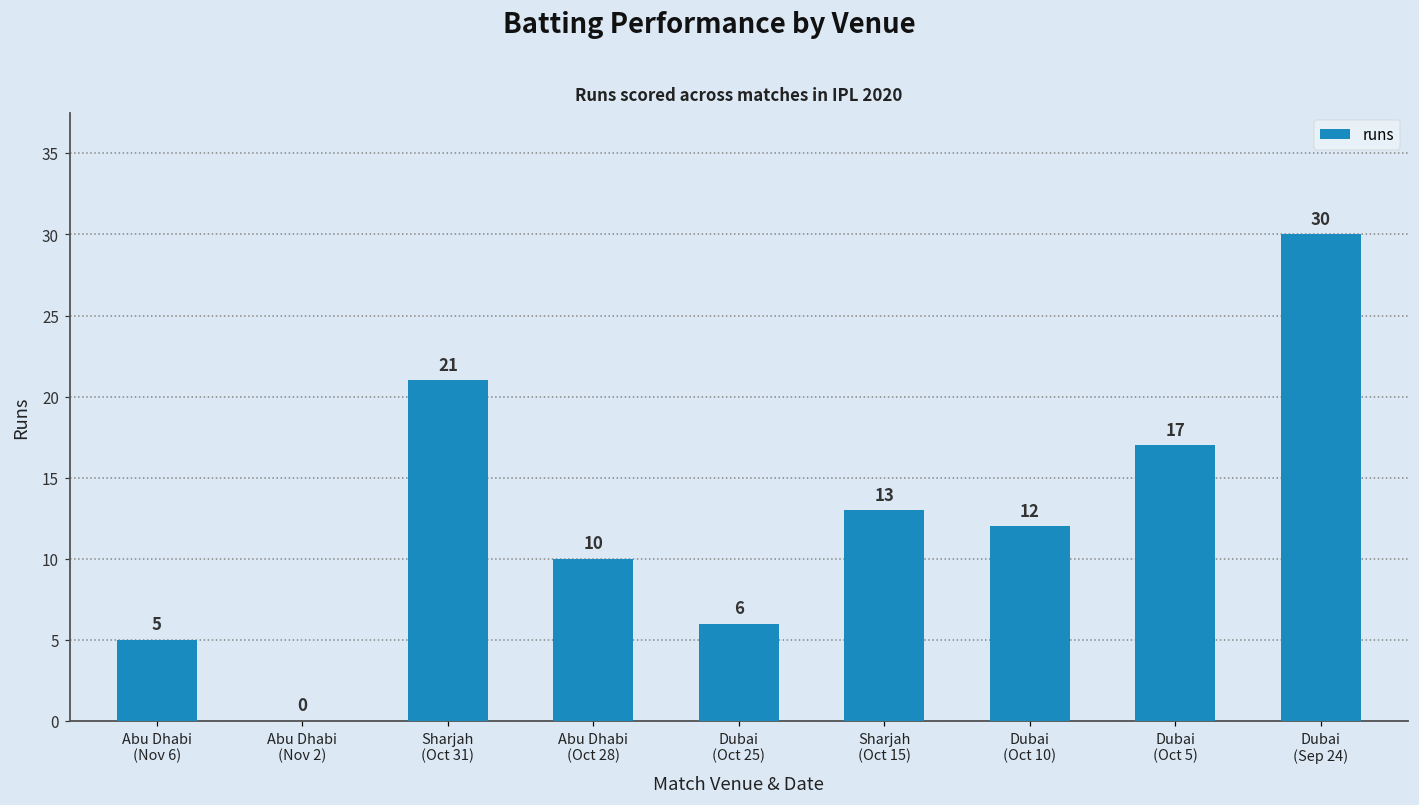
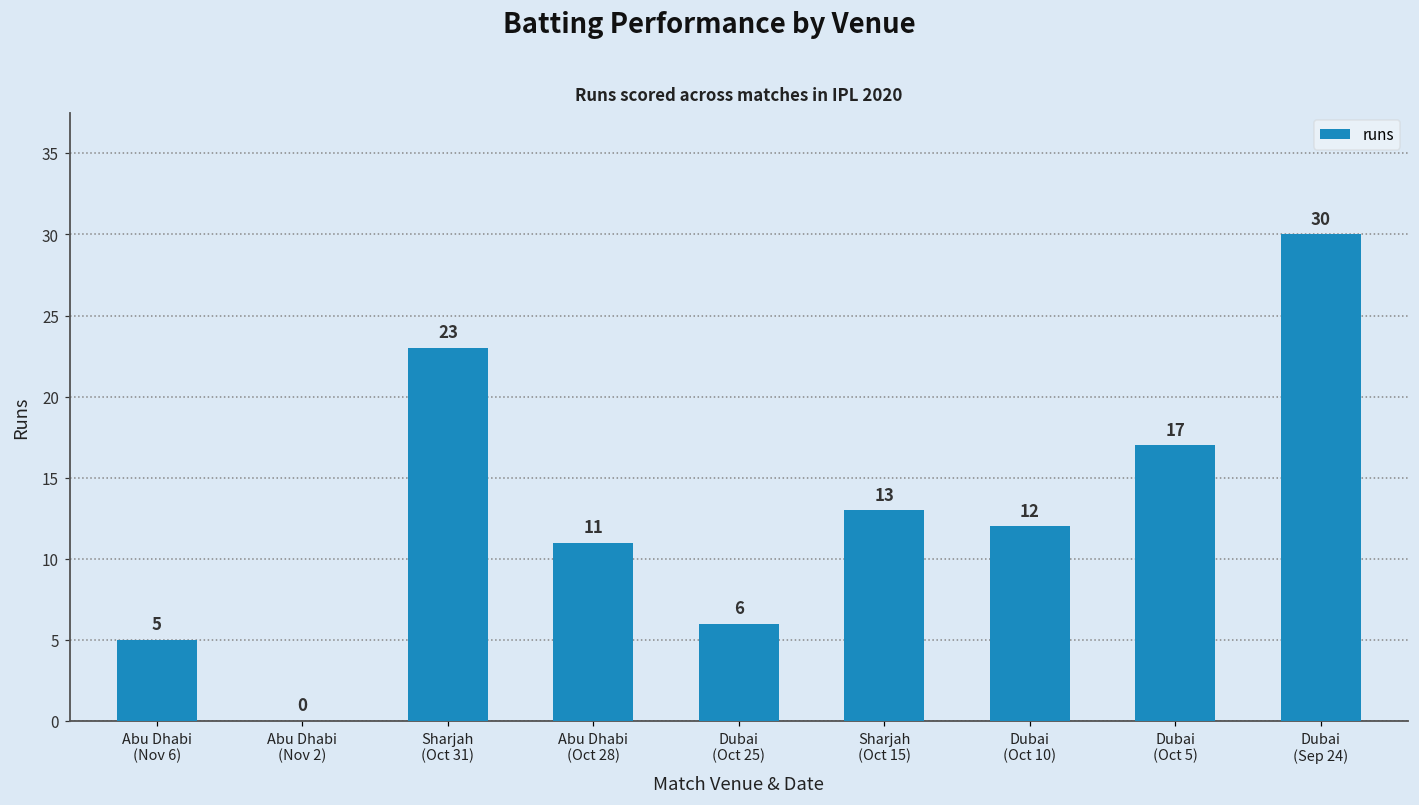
Sharjah (Oct 31): 21 -> 23
Abu Dhabi (Oct 28): 10 -> 11
